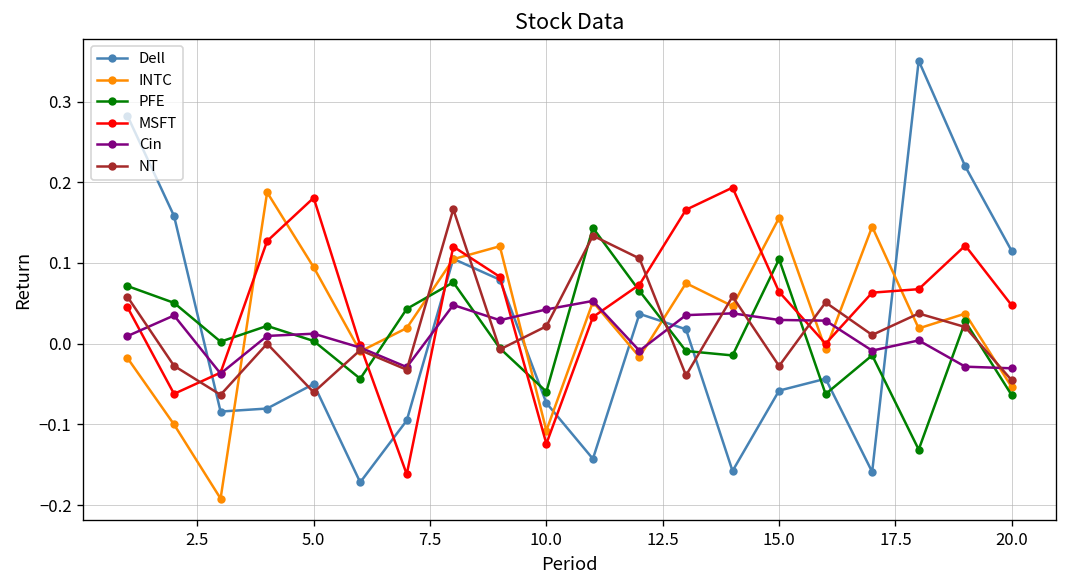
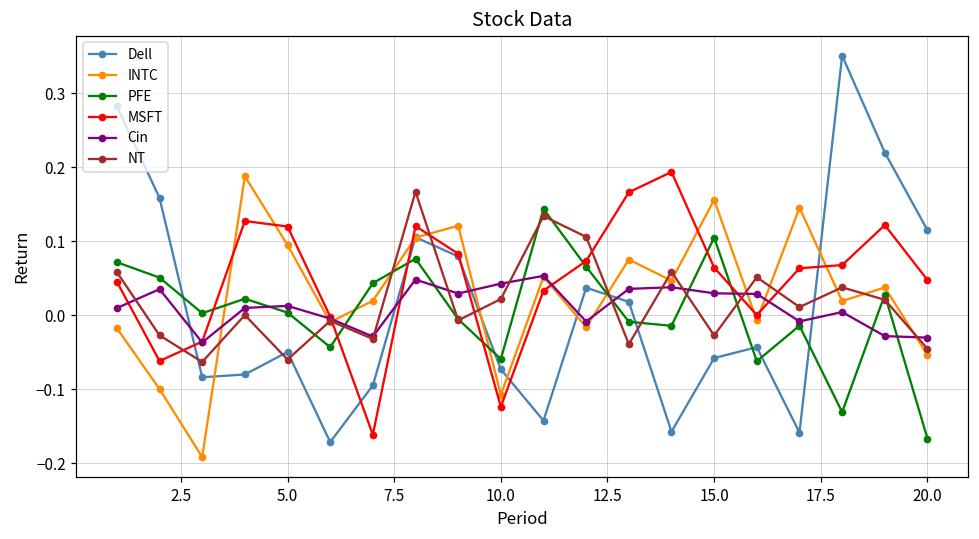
MSFT, 5.0: 0.18 -> 0.12
PFE, 20.0: -0.06 -> -0.17
